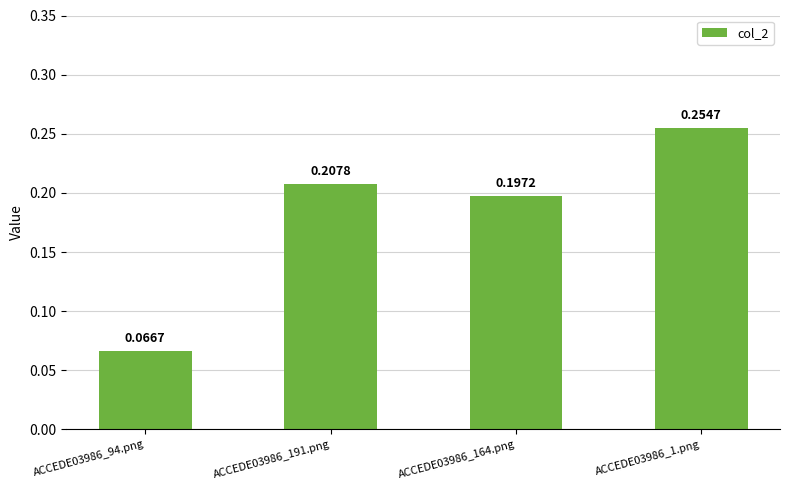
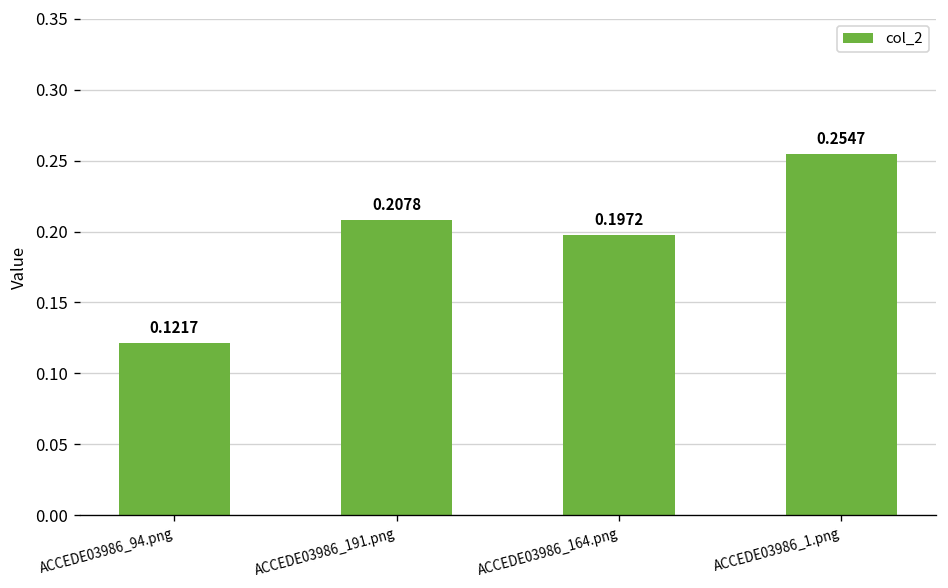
ACCEDE03986_94.png: 0.0667 -> 0.1217
